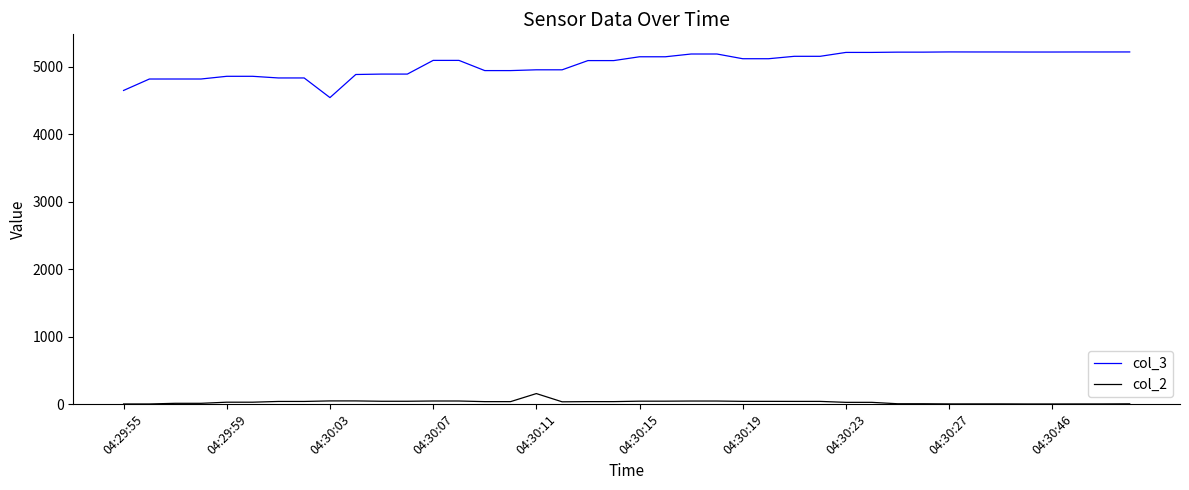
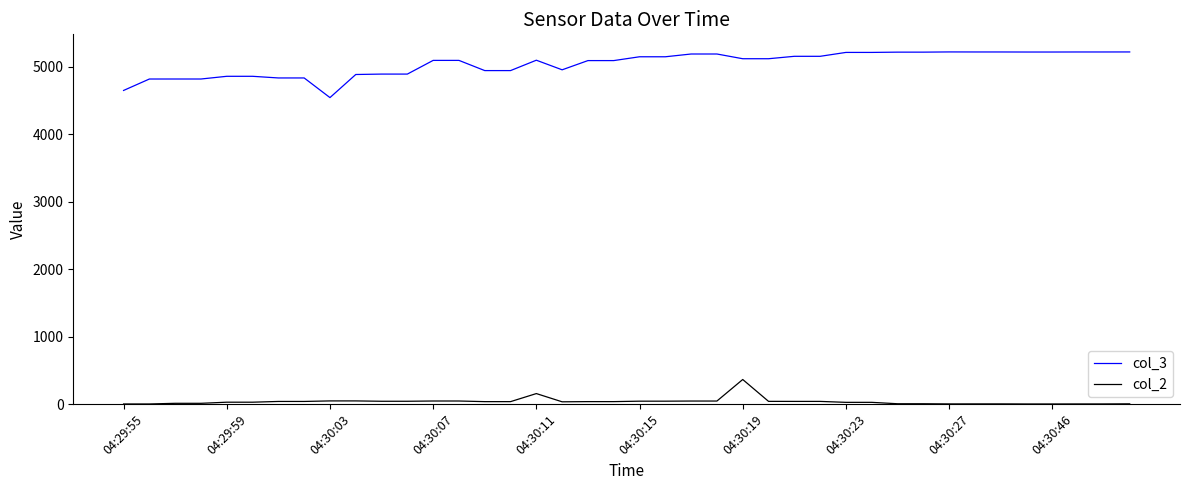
col_3, 04:30:11: 5000 -> 5100
col_2, 04:30:19: 0 -> 400
